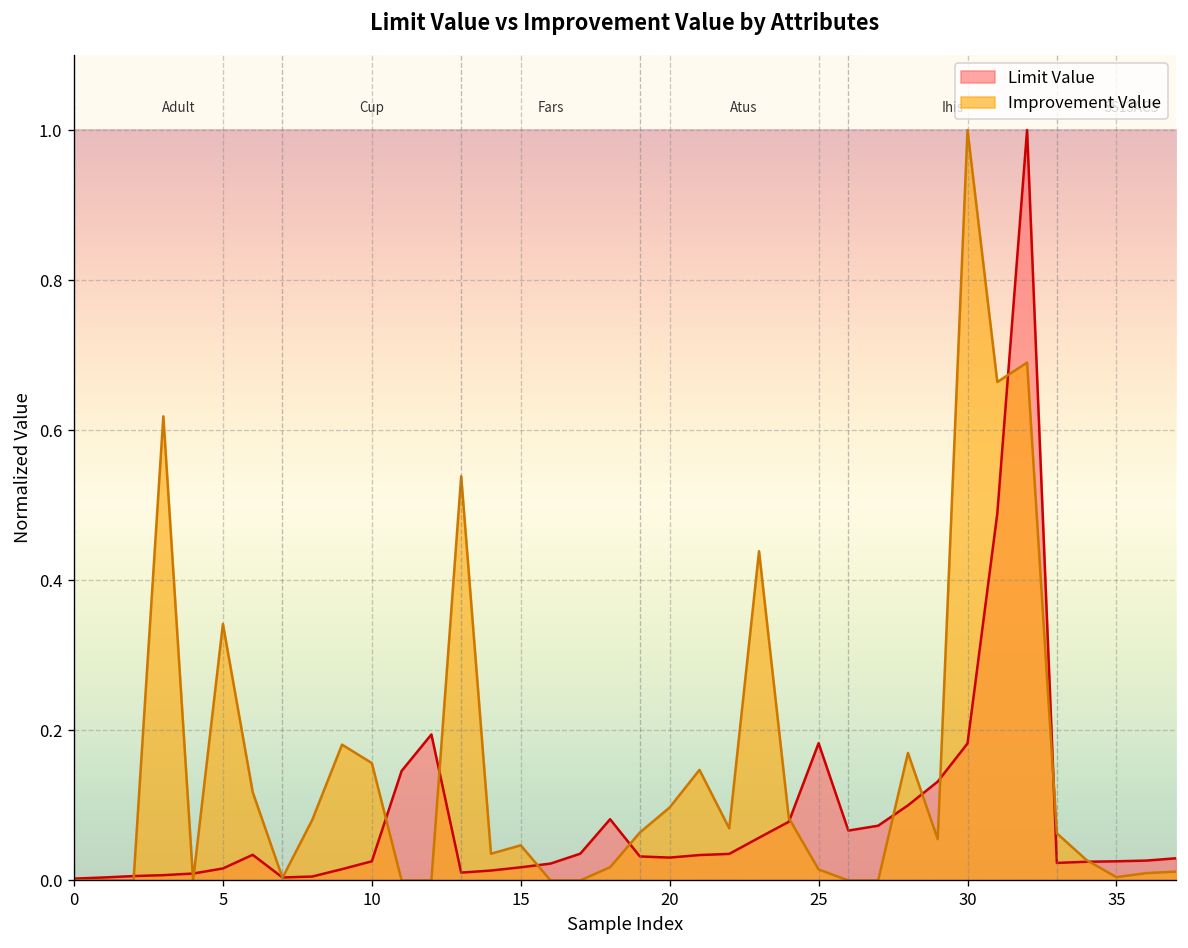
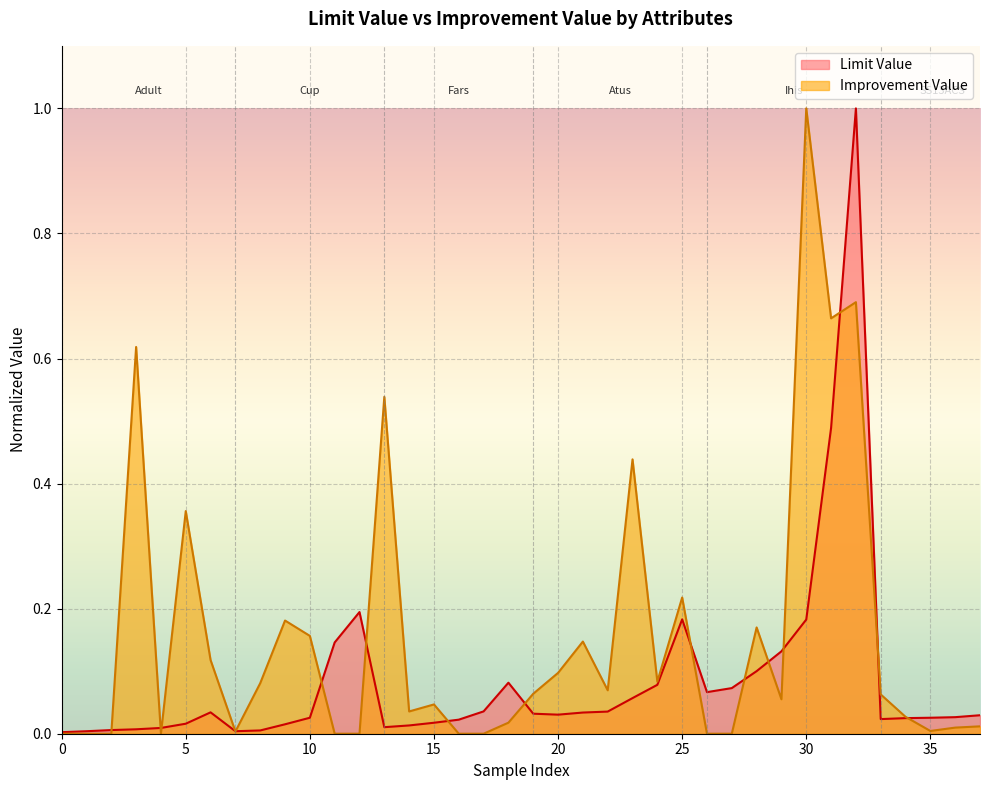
Improvement Value, 5: 0.34 -> 0.36
Improvement Value, 25: 0.01 -> 0.22
